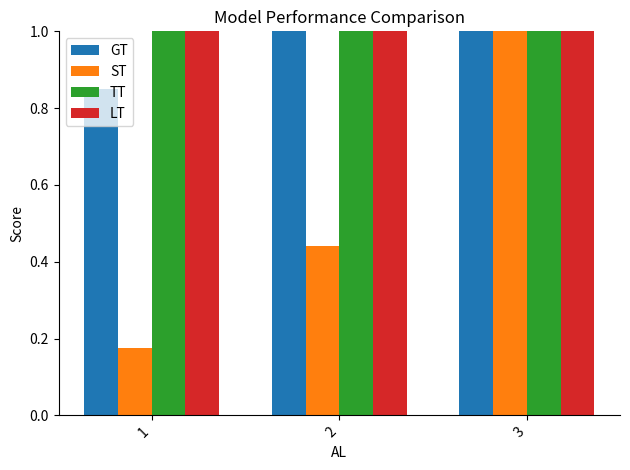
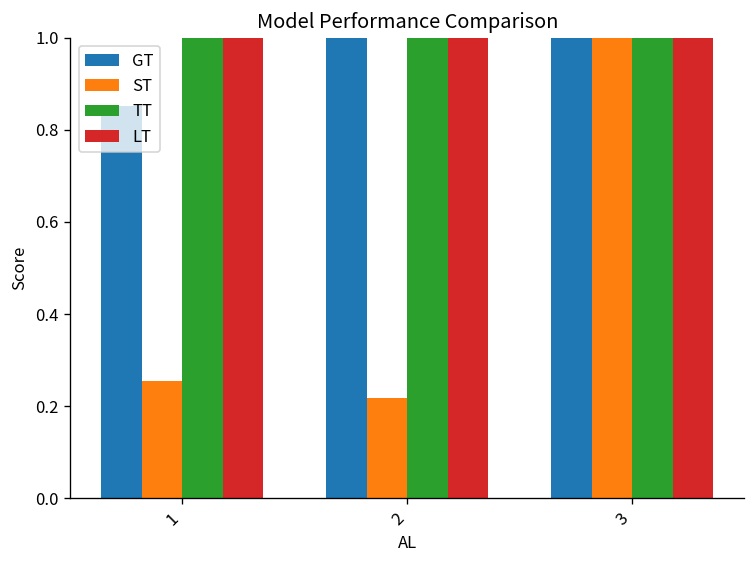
ST, 1: 0.18 -> 0.25
ST, 2: 0.44 -> 0.22
